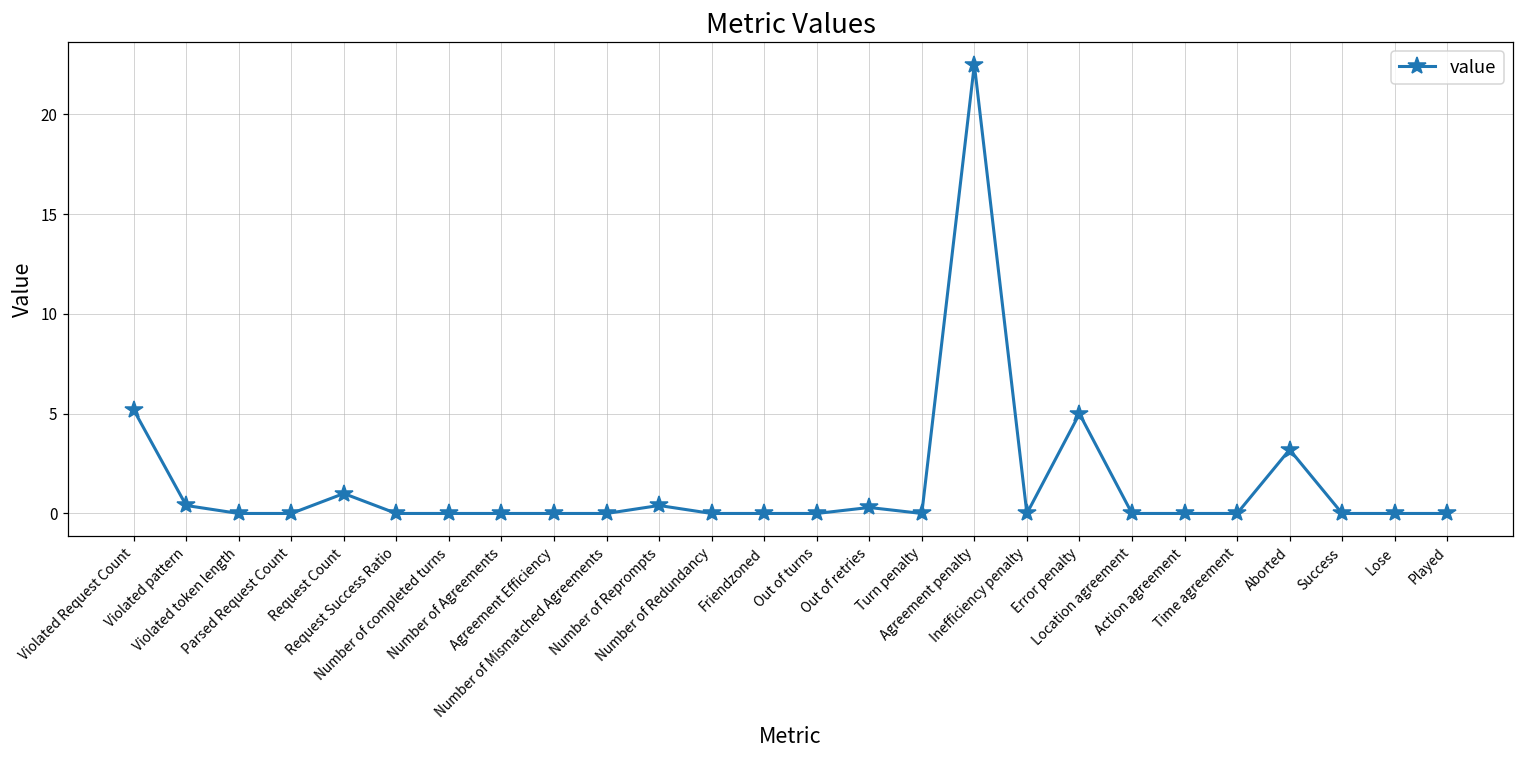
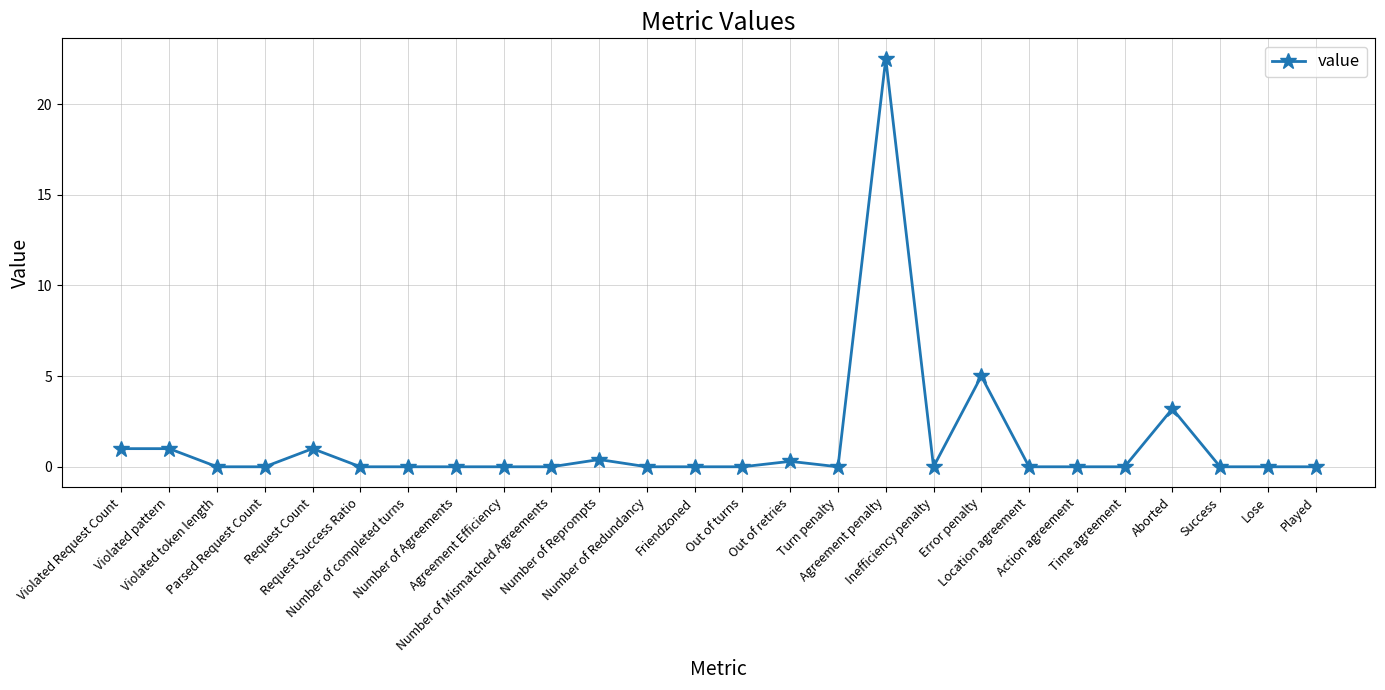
Violated Request Count: 5.2 -> 1.0
Violated pattern: 0.4 -> 1.0
